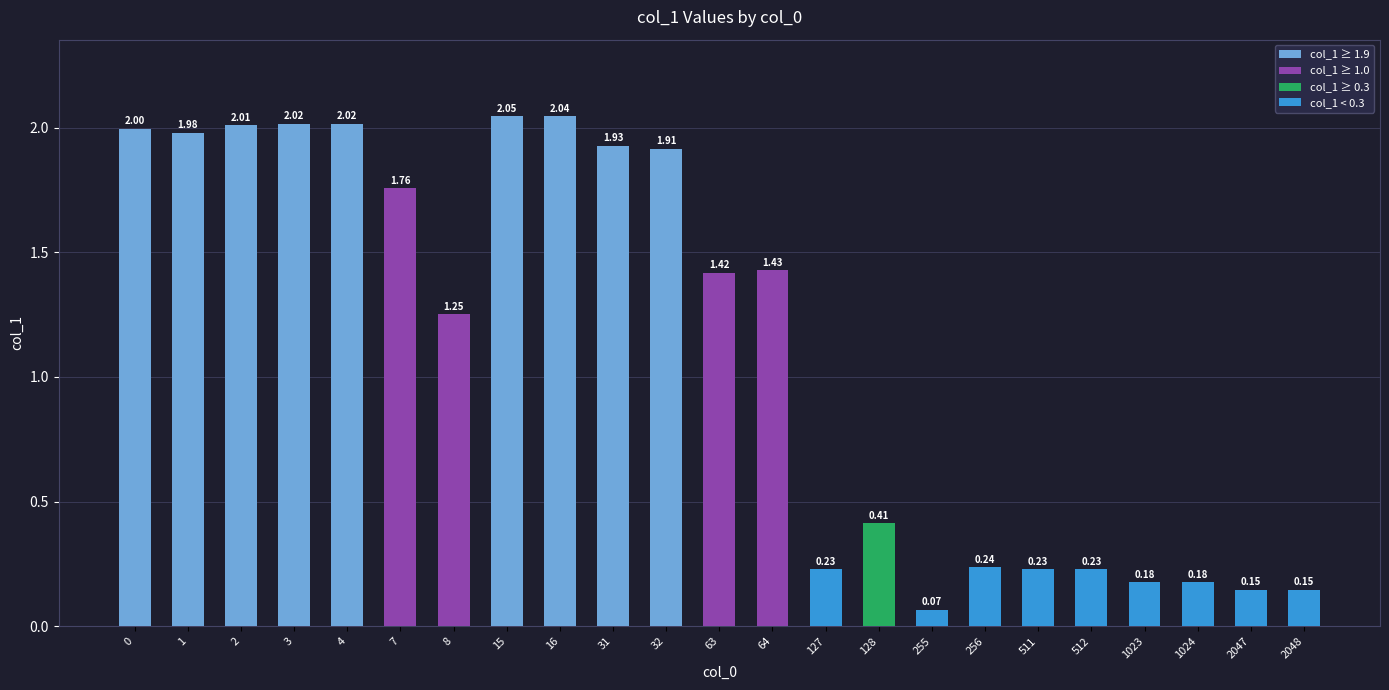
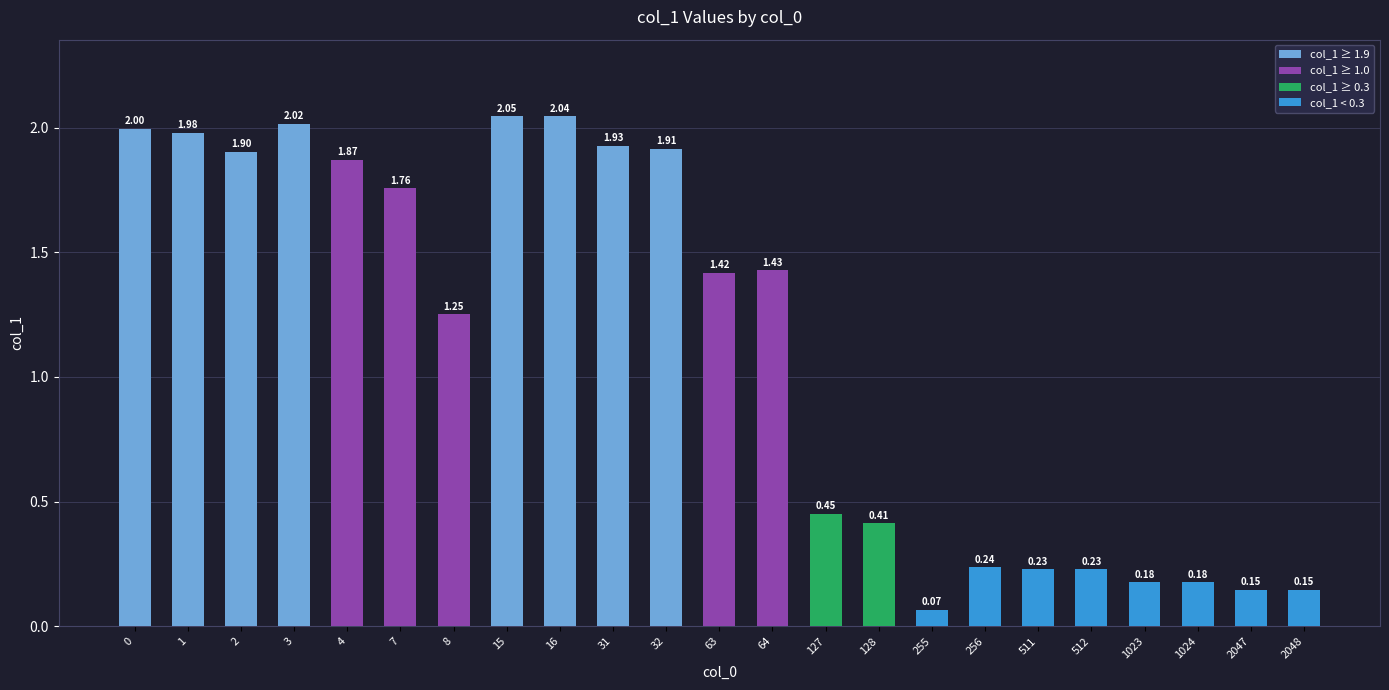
2: 2.01 -> 1.90
4: 2.02 -> 1.87
127: 0.23 -> 0.45
